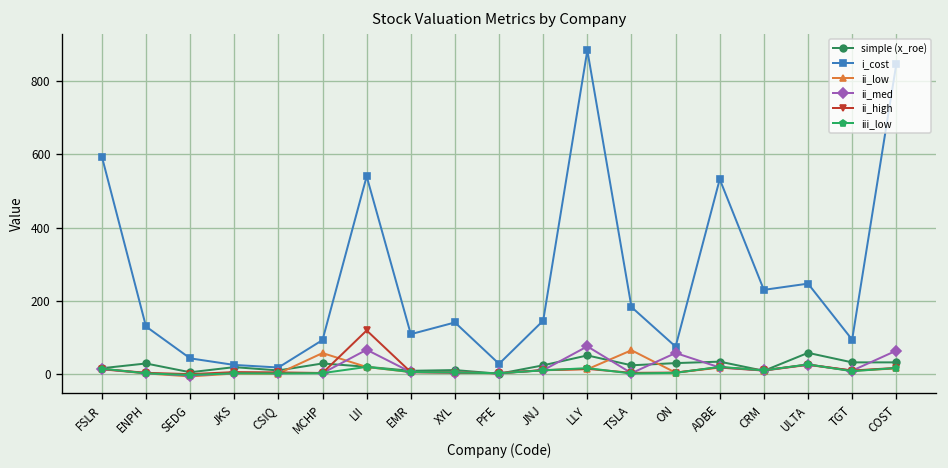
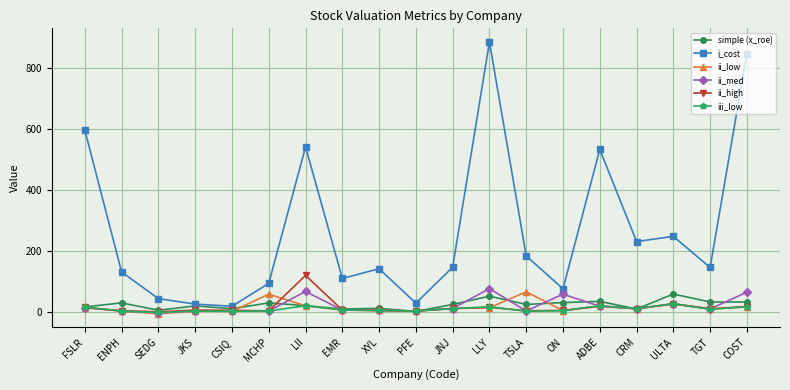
i_cost, TGT: 90 -> 150
